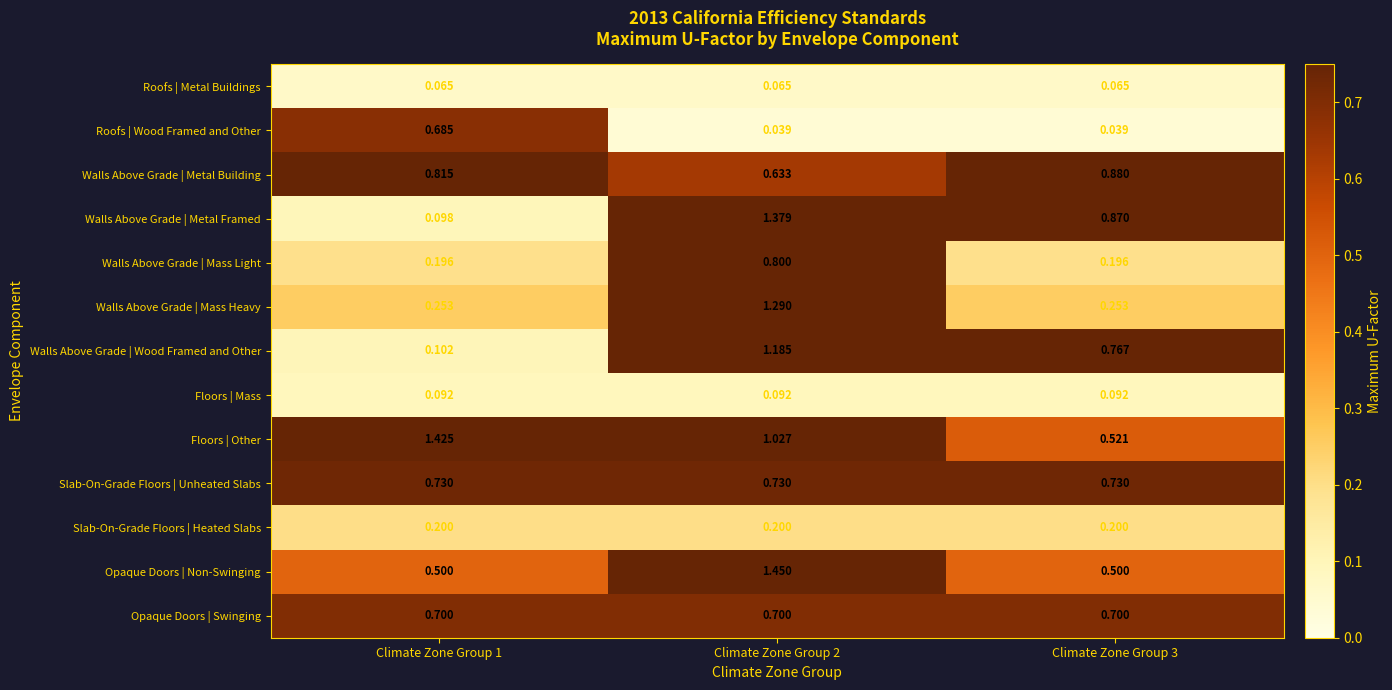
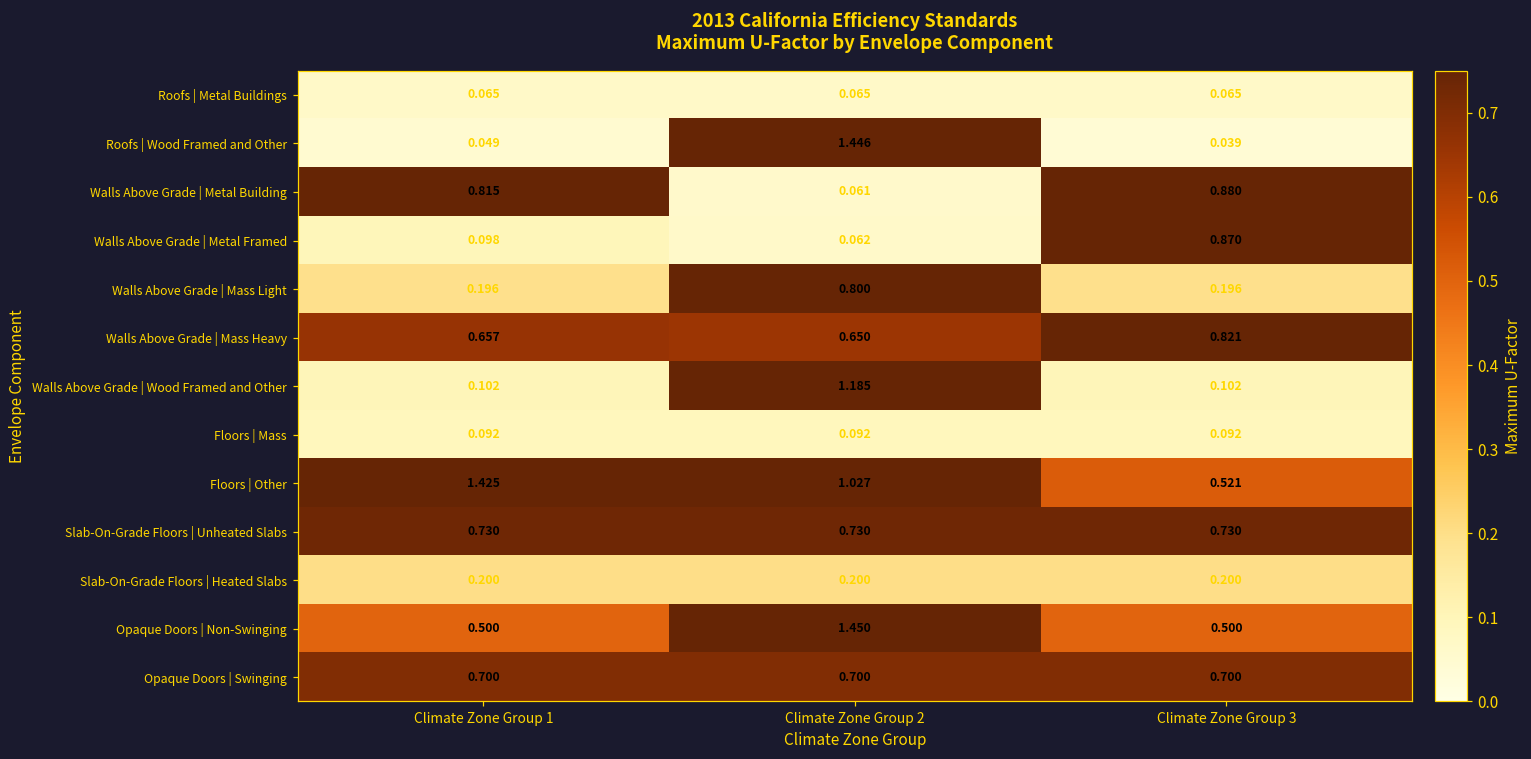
Roofs | Wood Framed and Other, Climate Zone Group 1: 0.685 -> 0.049
Roofs | Wood Framed and Other, Climate Zone Group 2: 0.039 -> 1.446
Walls Above Grade | Metal Building, Climate Zone Group 2: 0.633 -> 0.061
Walls Above Grade | Metal Framed, Climate Zone Group 2: 1.379 -> 0.062
Walls Above Grade | Mass Heavy, Climate Zone Group 1: 0.253 -> 0.657
Walls Above Grade | Mass Heavy, Climate Zone Group 2: 1.290 -> 0.650
Walls Above Grade | Mass Heavy, Climate Zone Group 3: 0.253 -> 0.821
Walls Above Grade | Wood Framed and Other, Climate Zone Group 3: 0.767 -> 0.102
